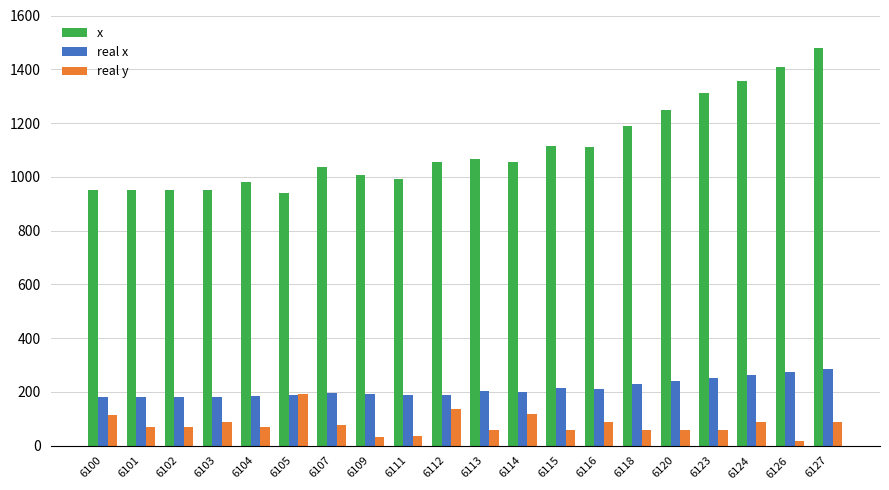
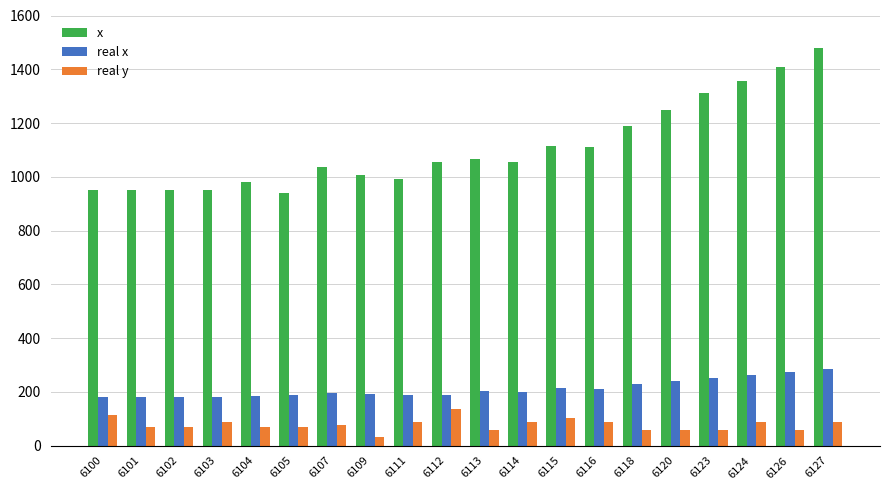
real y, 6105: 190 -> 70
real y, 6111: 30 -> 90
real y, 6114: 120 -> 90
real y, 6115: 60 -> 100
real y, 6126: 20 -> 60
